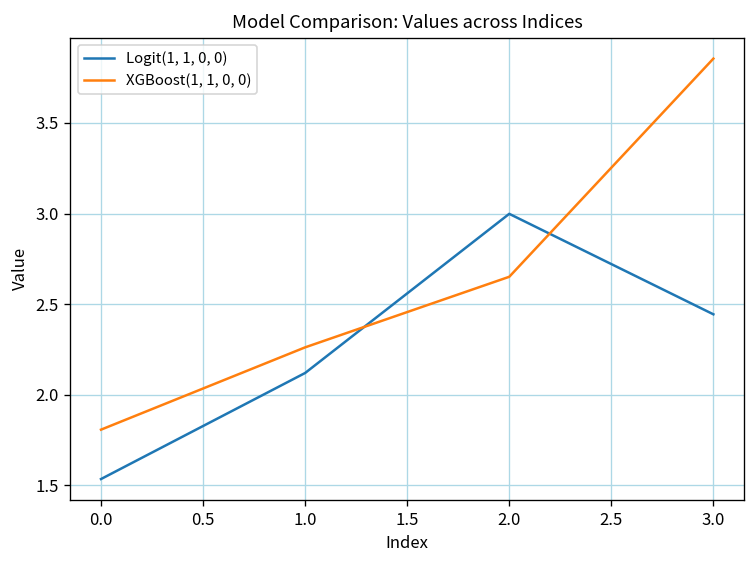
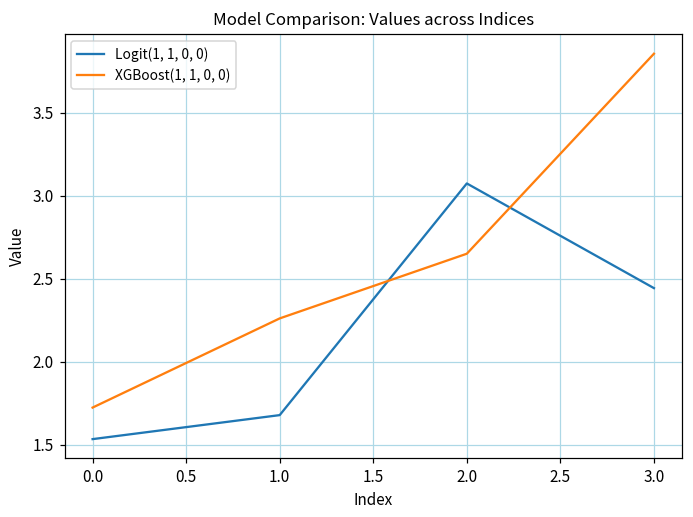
XGBoost(1, 1, 0, 0), 0.0: 1.81 -> 1.72
Logit(1, 1, 0, 0), 1.0: 2.12 -> 1.68
Logit(1, 1, 0, 0), 2.0: 3.00 -> 3.07
